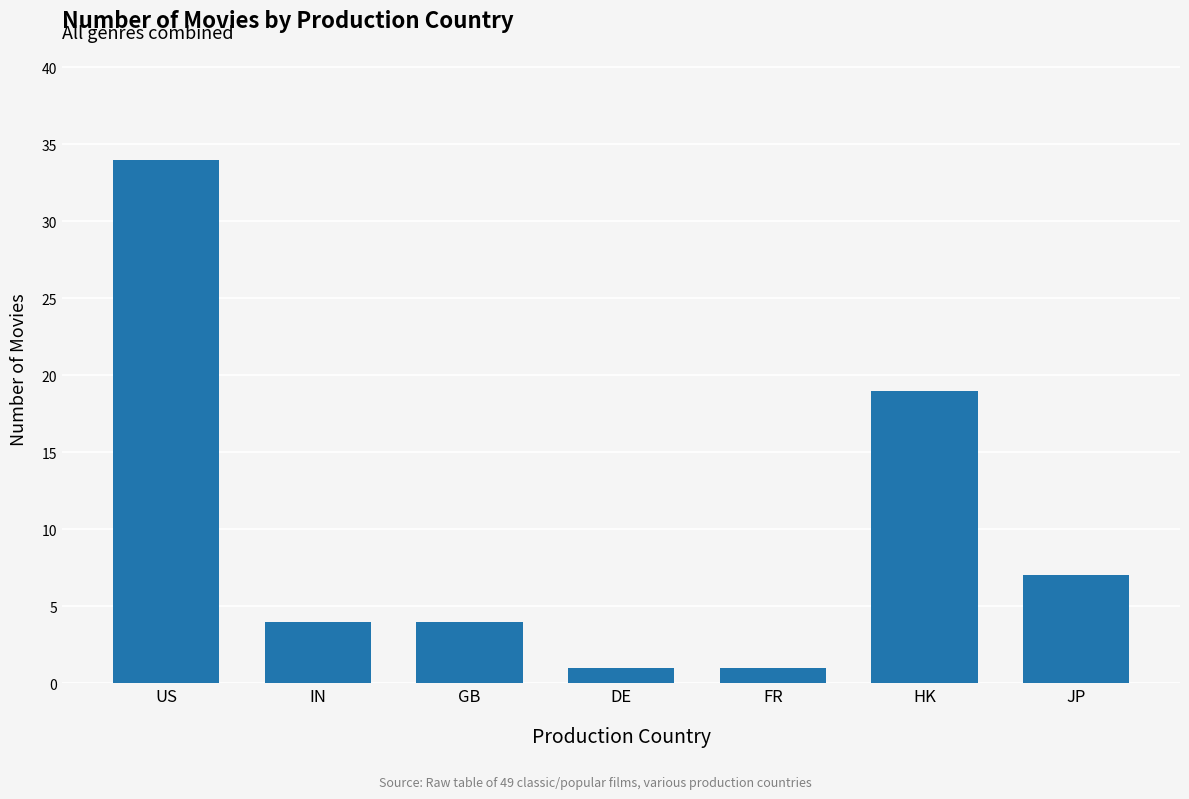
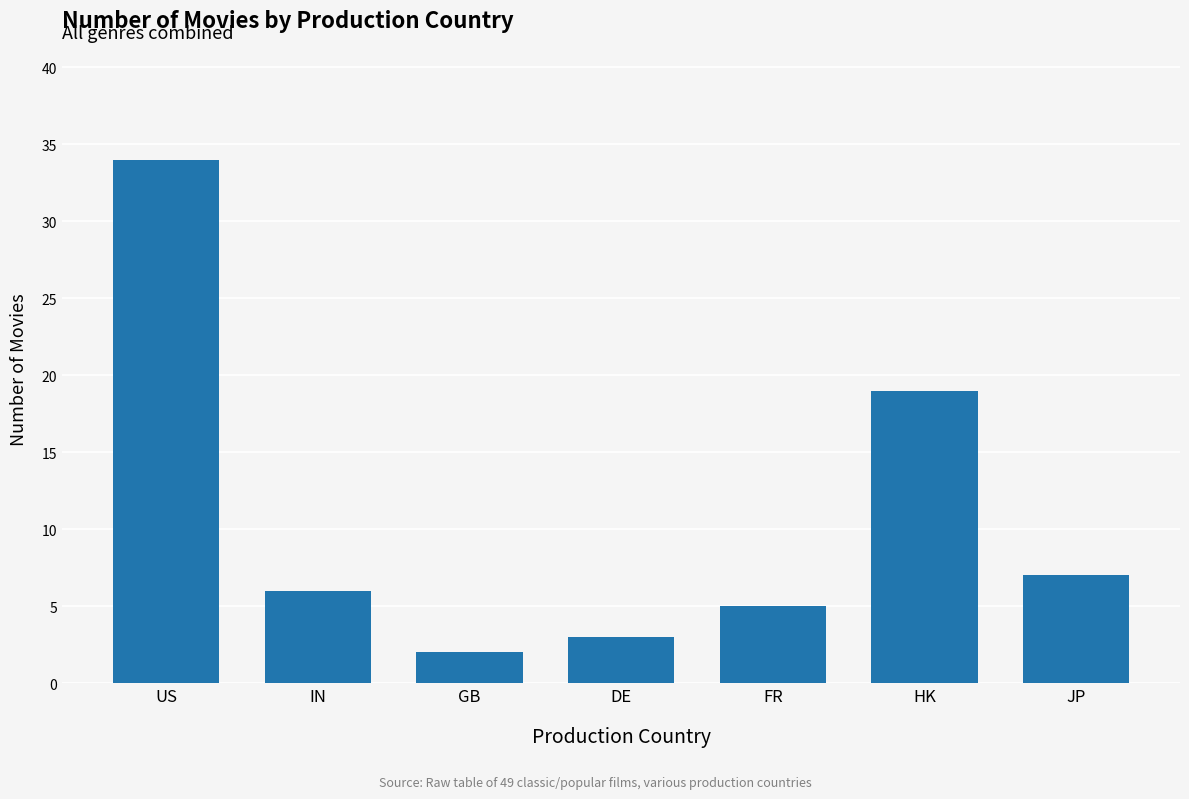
IN: 4 -> 6
GB: 4 -> 2
DE: 1 -> 3
FR: 1 -> 5
